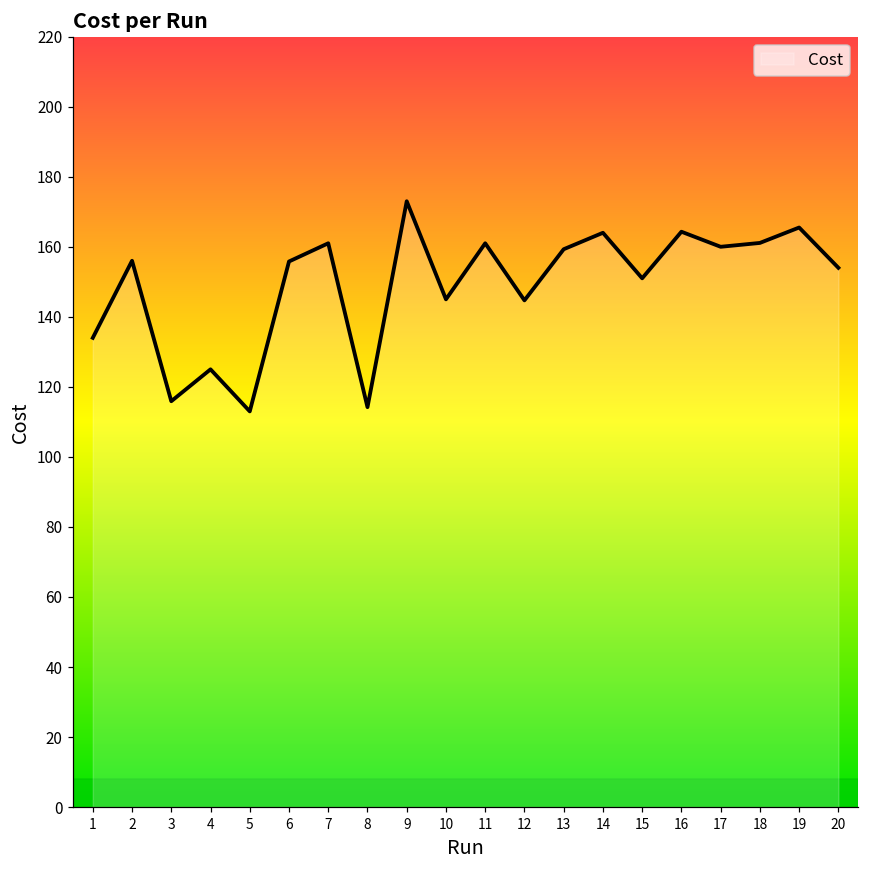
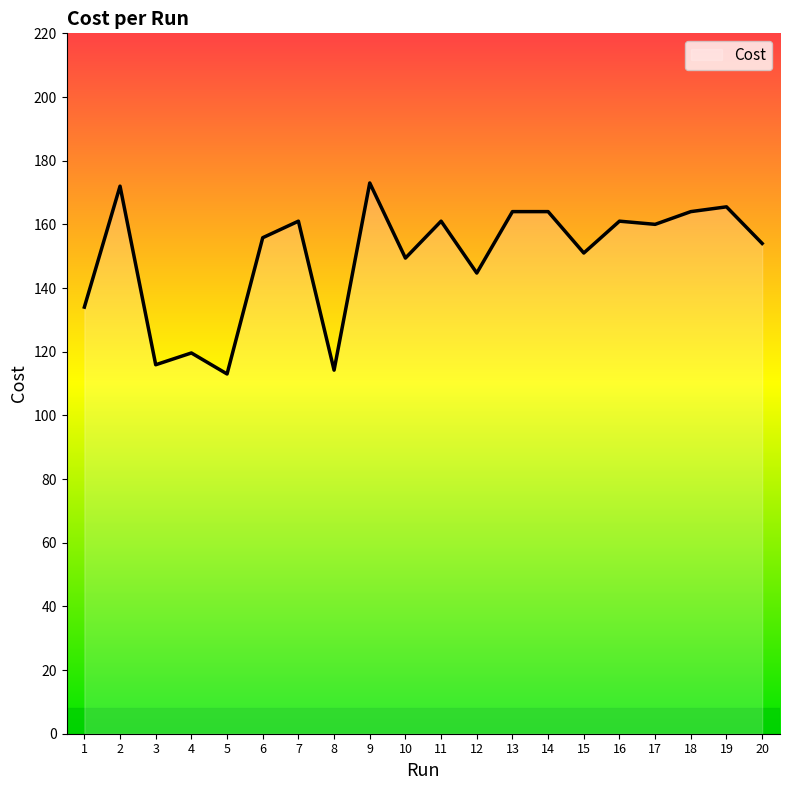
2: 156 -> 172
4: 125 -> 120
10: 145 -> 149
13: 159 -> 164
16: 164 -> 161
18: 161 -> 164
